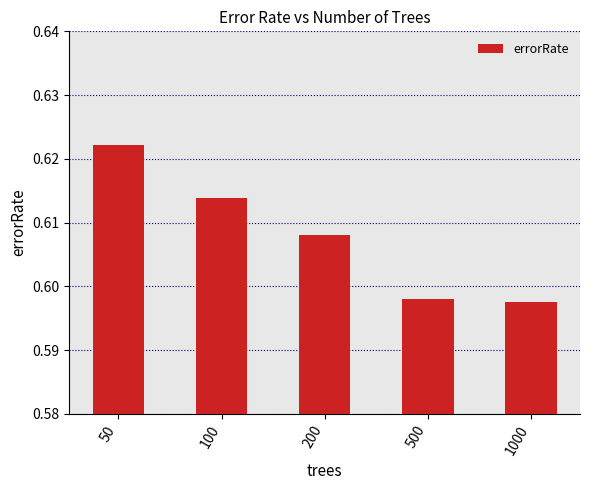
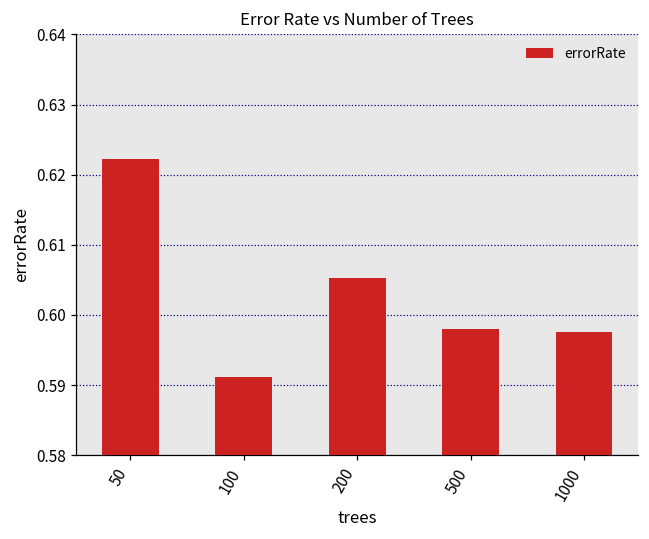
100: 0.614 -> 0.591
200: 0.608 -> 0.605
